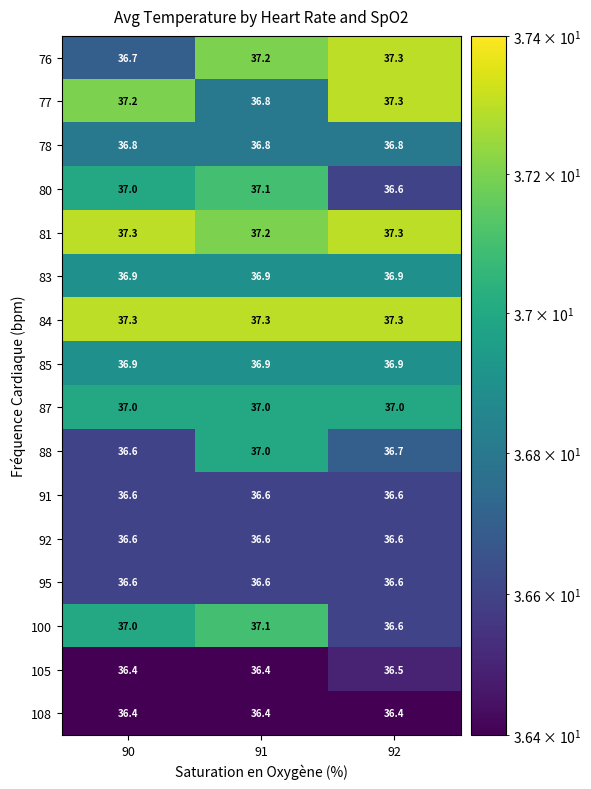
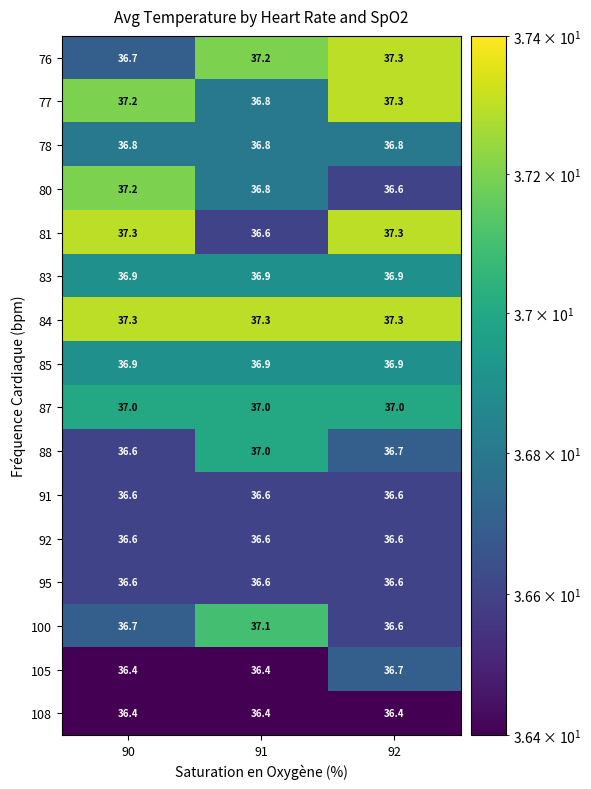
80, 90: 37.0 -> 37.2
80, 91: 37.1 -> 36.8
81, 91: 37.2 -> 36.6
100, 90: 37.0 -> 36.7
105, 92: 36.5 -> 36.7
